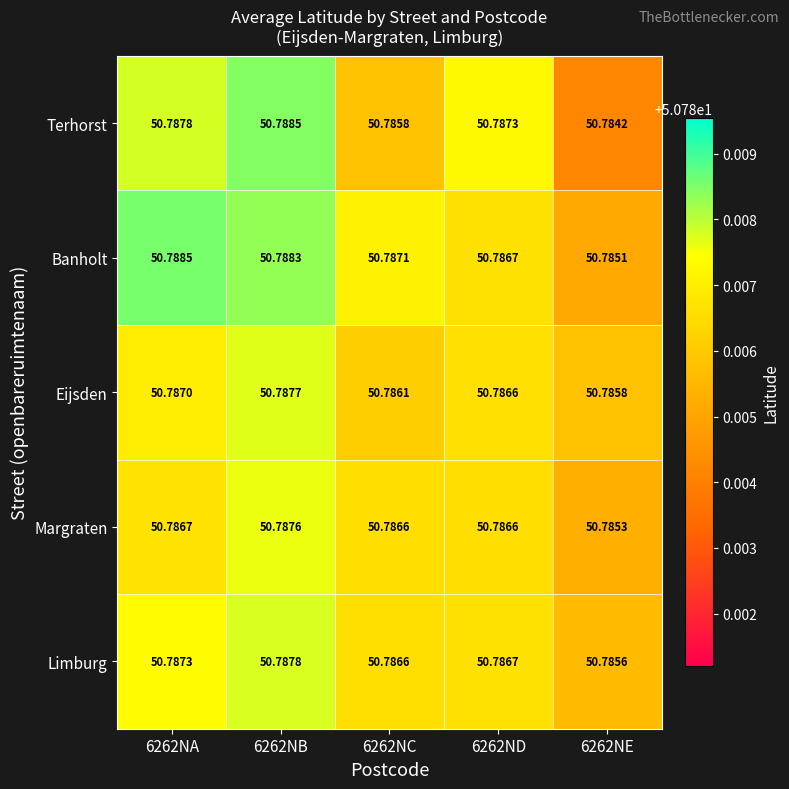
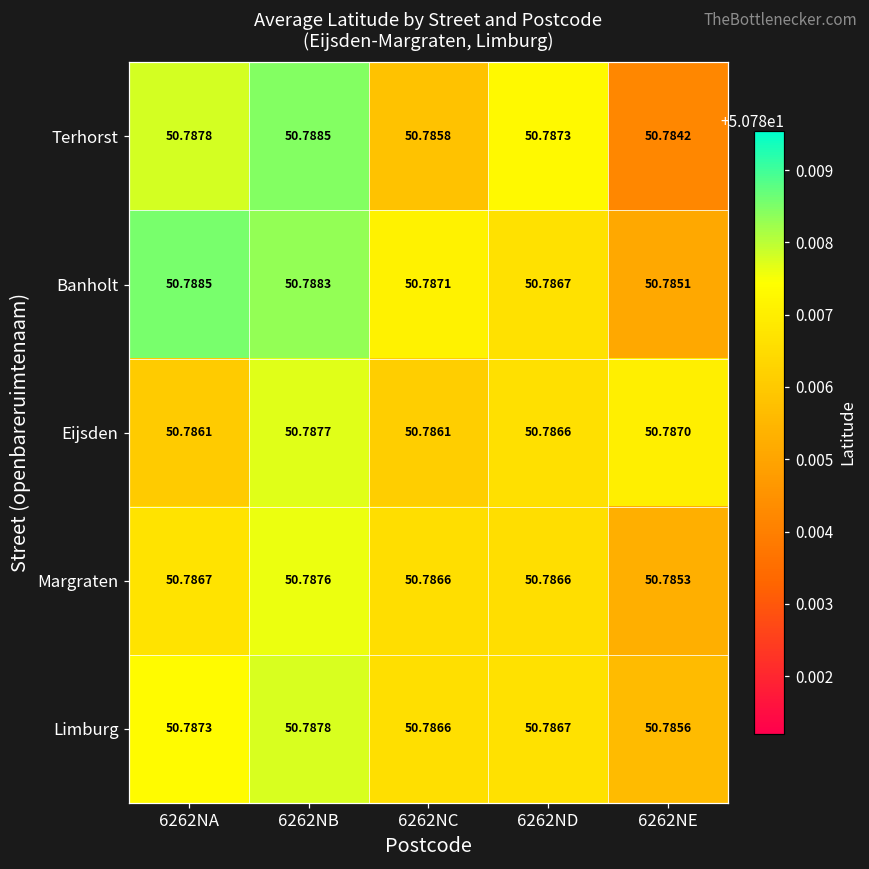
Eijsden, 6262NA: 50.7870 -> 50.7861
Eijsden, 6262NE: 50.7858 -> 50.7870
